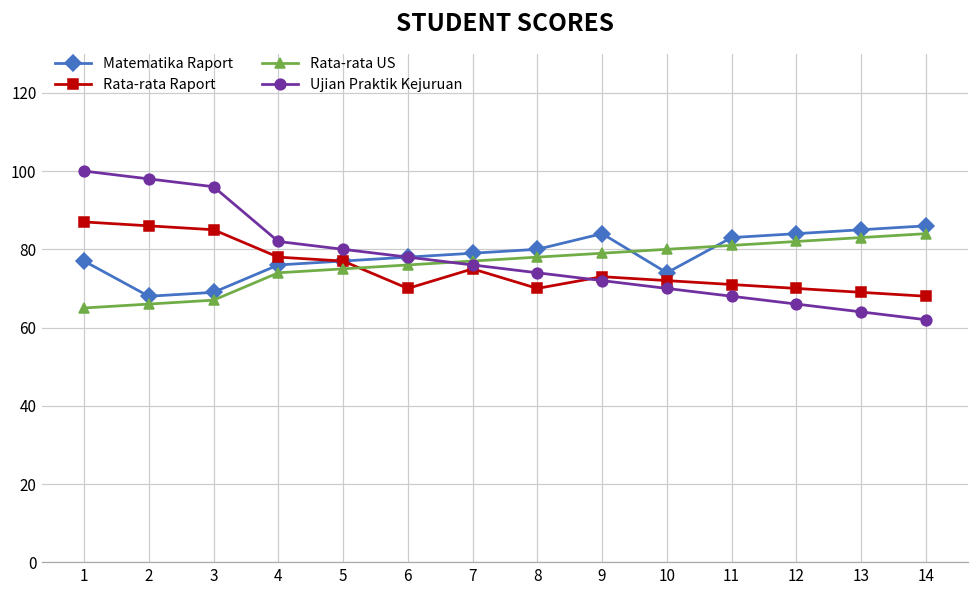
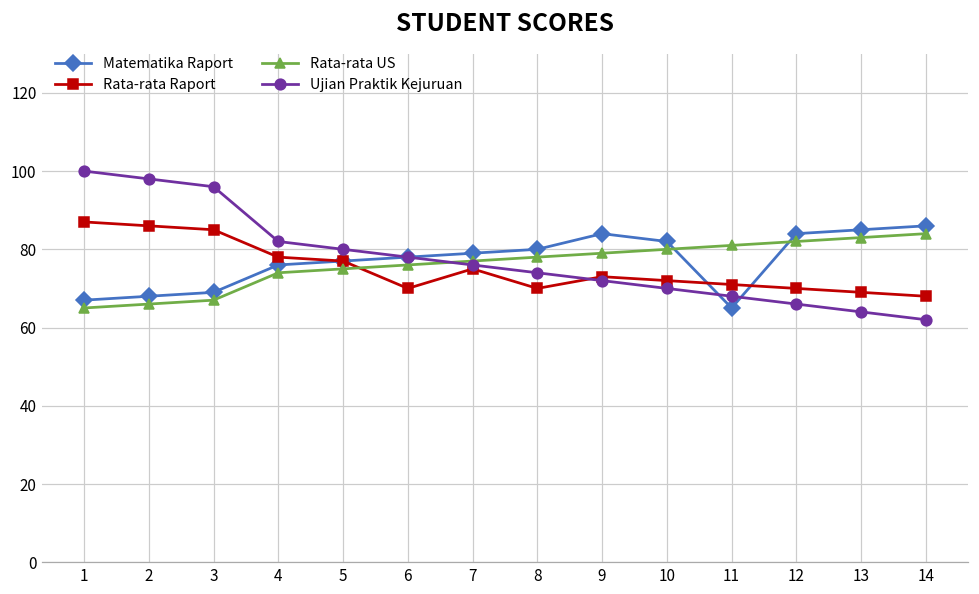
Matematika Raport, 1: 77 -> 67
Matematika Raport, 10: 74 -> 82
Matematika Raport, 11: 83 -> 65
